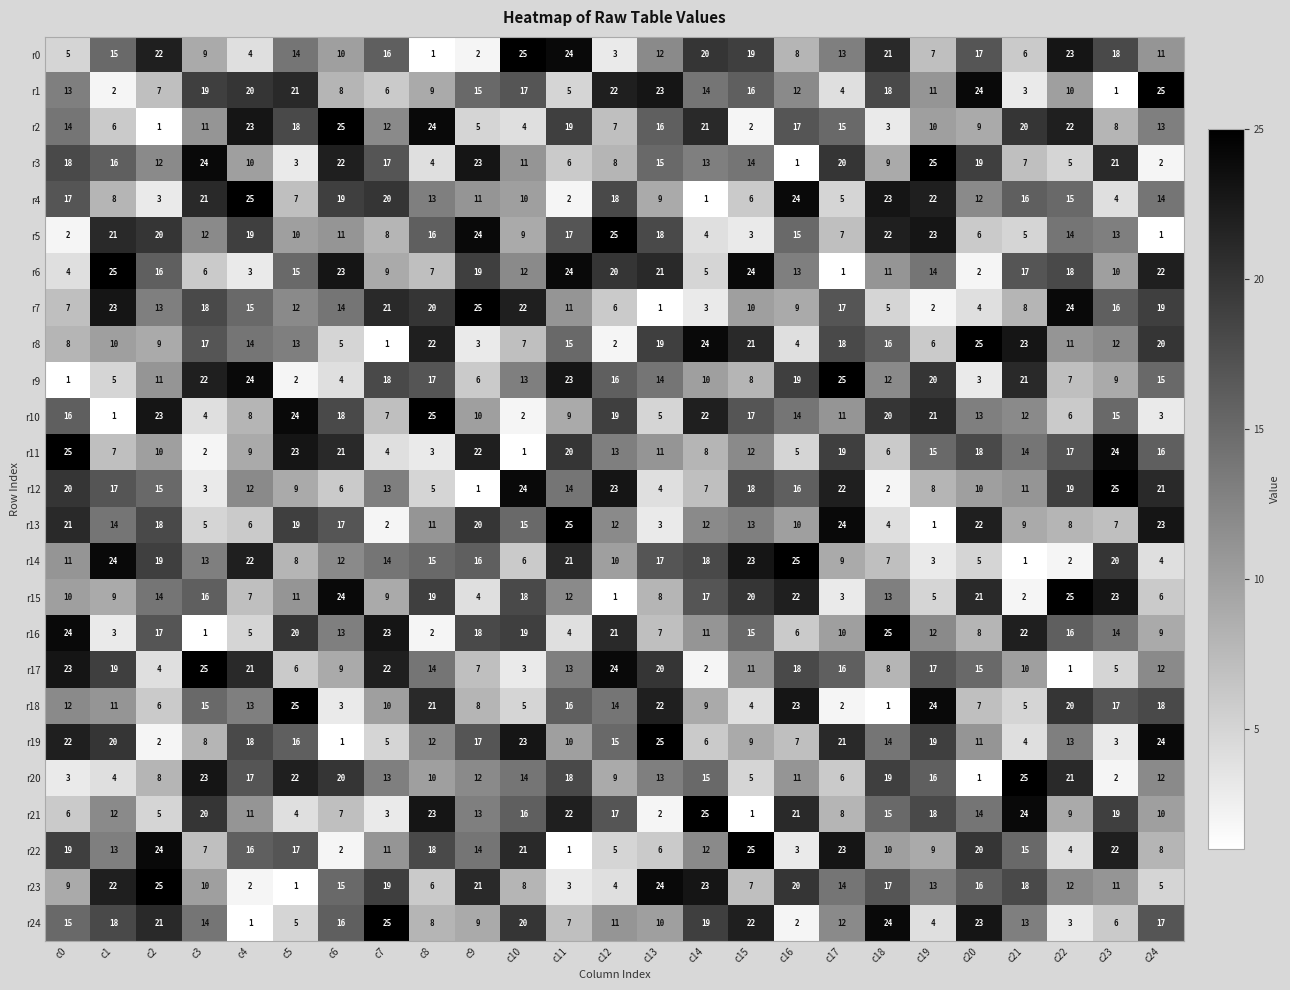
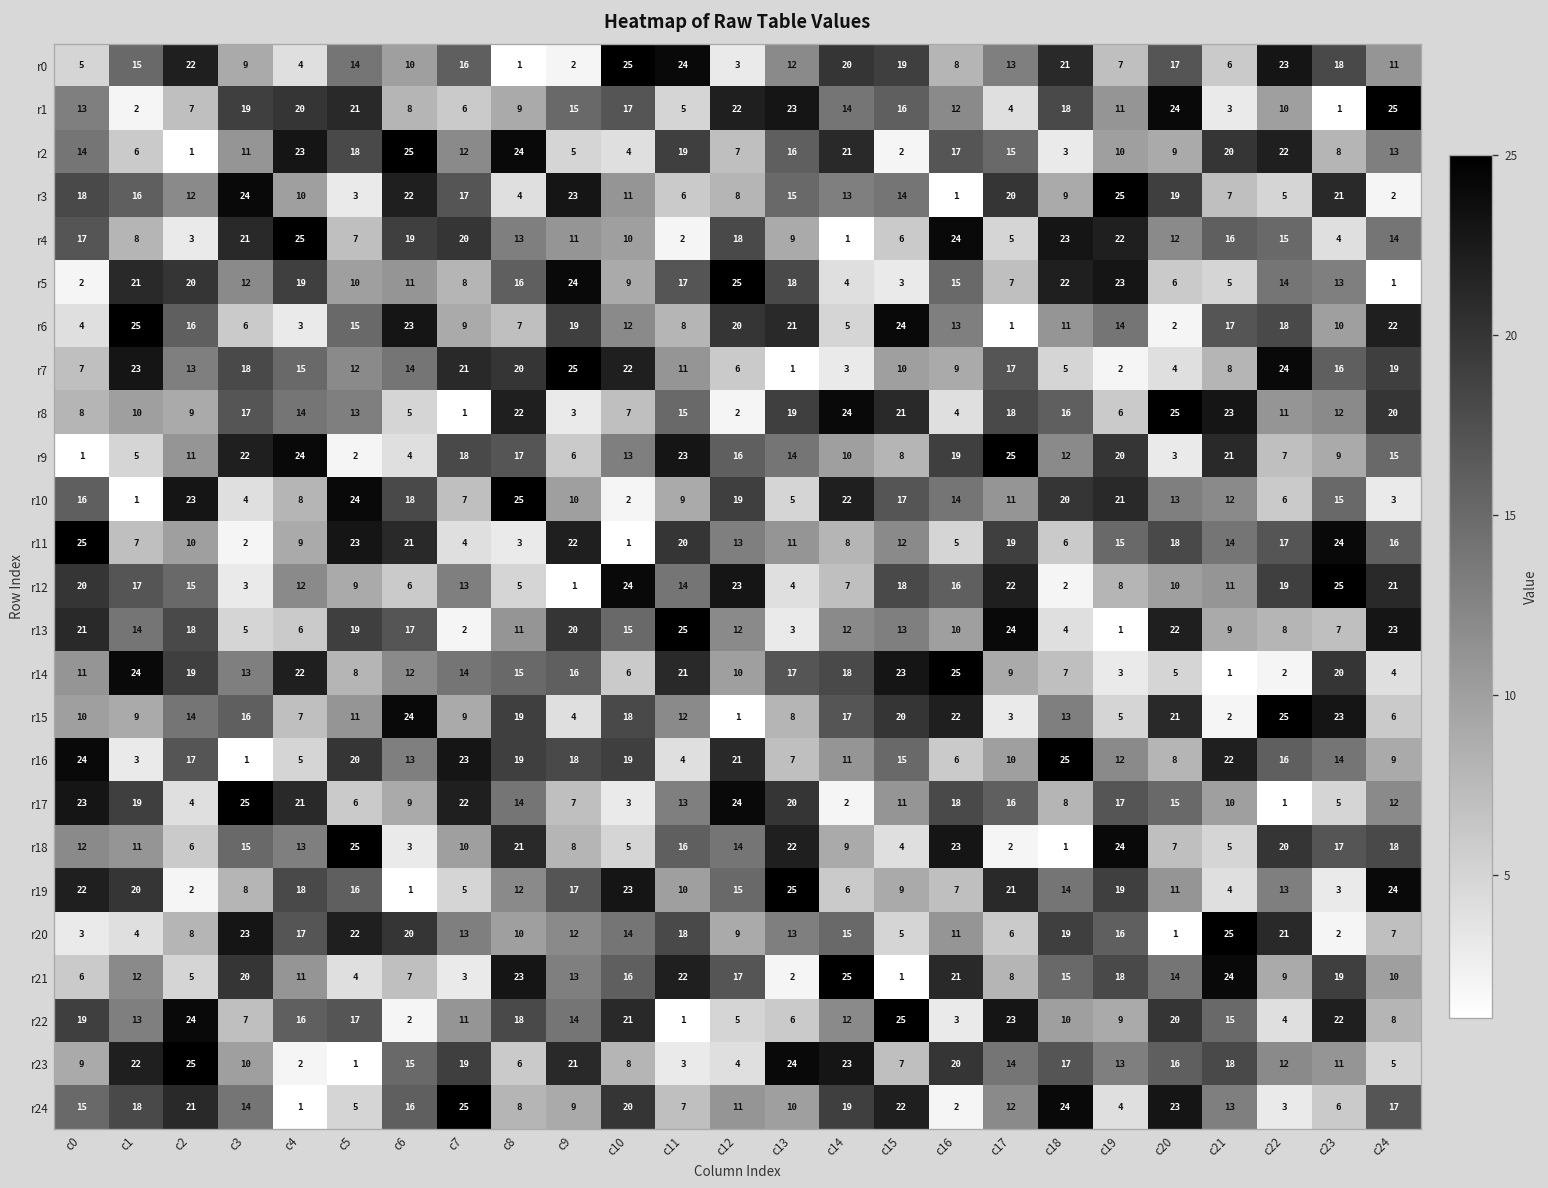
r6, c11: 24 -> 8
r16, c8: 2 -> 19
r20, c24: 12 -> 7
